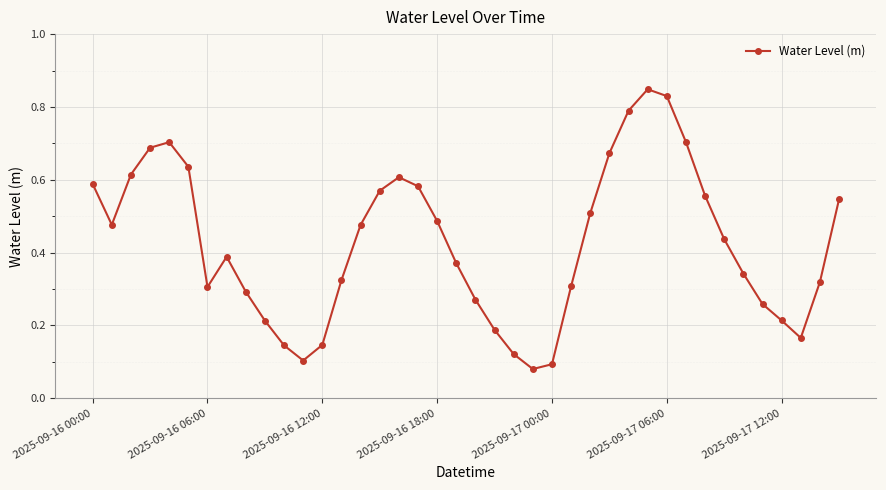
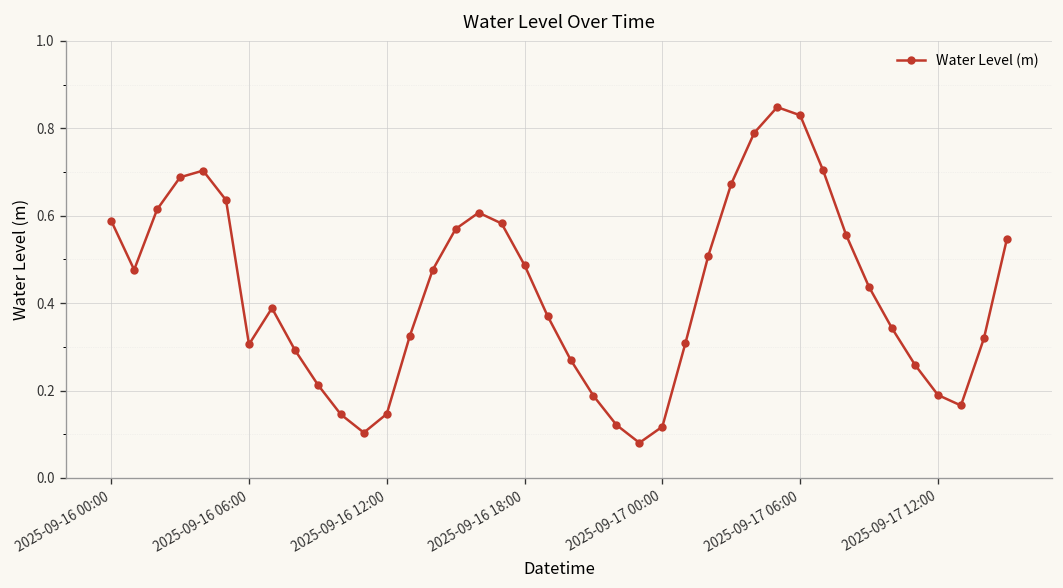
2025-09-17 00:00: 0.09 -> 0.12
2025-09-17 12:00: 0.21 -> 0.19
